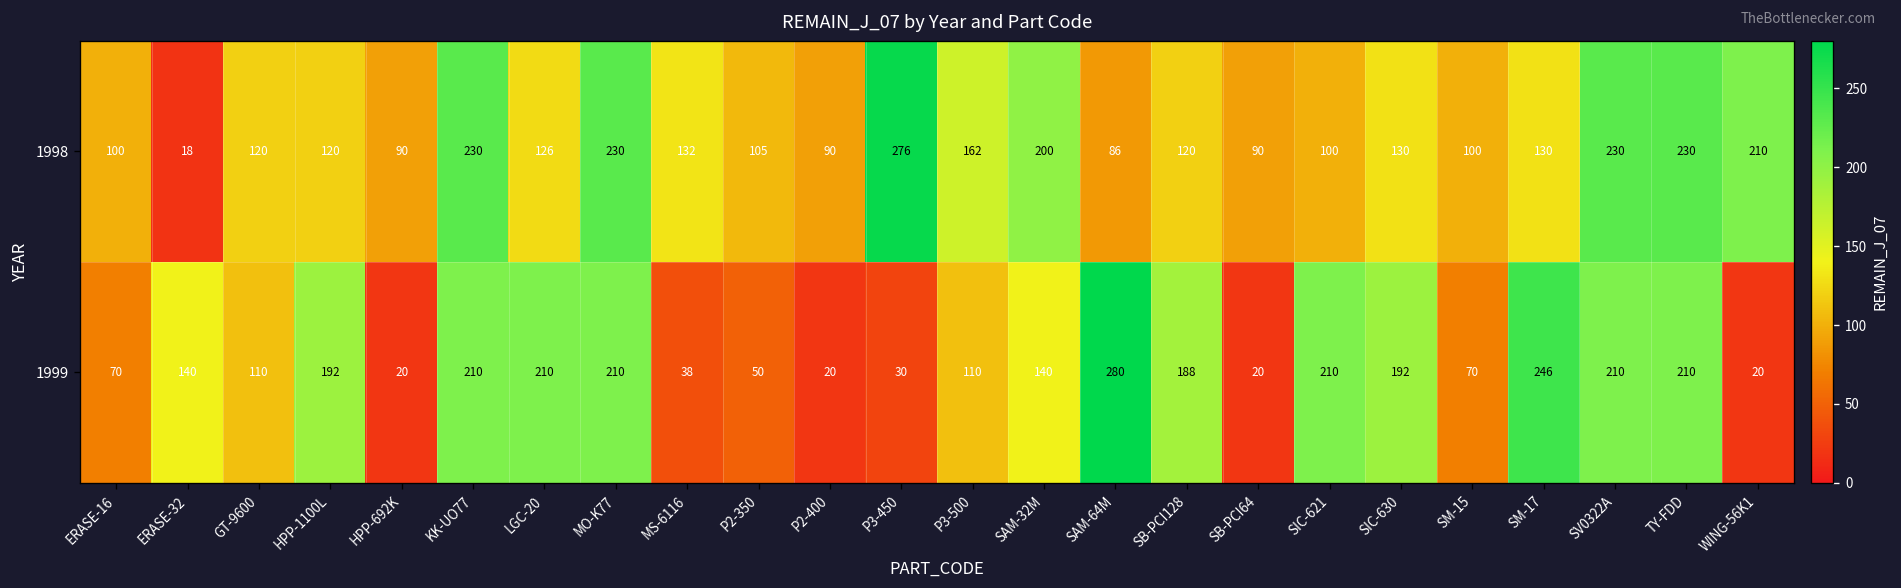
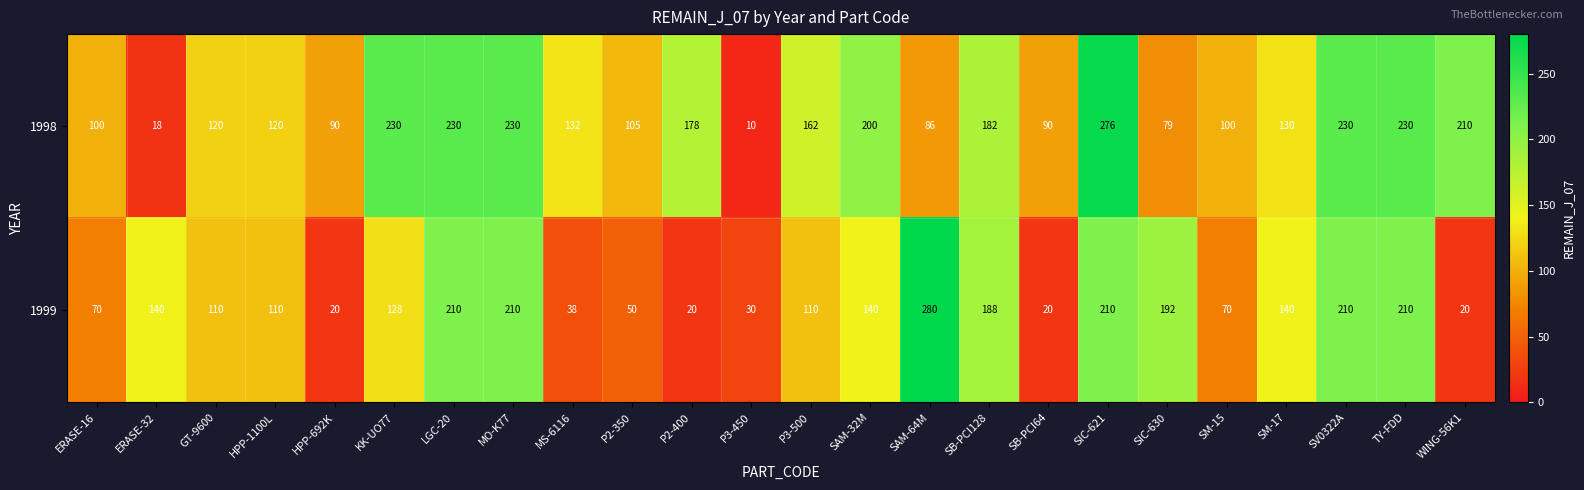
1998, LGC-20: 126 -> 230
1998, P2-400: 90 -> 178
1998, P3-450: 276 -> 10
1998, SB-PCI128: 120 -> 182
1998, SIC-621: 100 -> 276
1998, SIC-630: 130 -> 79
1999, HPP-1100L: 192 -> 110
1999, KK-UO77: 210 -> 128
1999, SM-17: 246 -> 140
